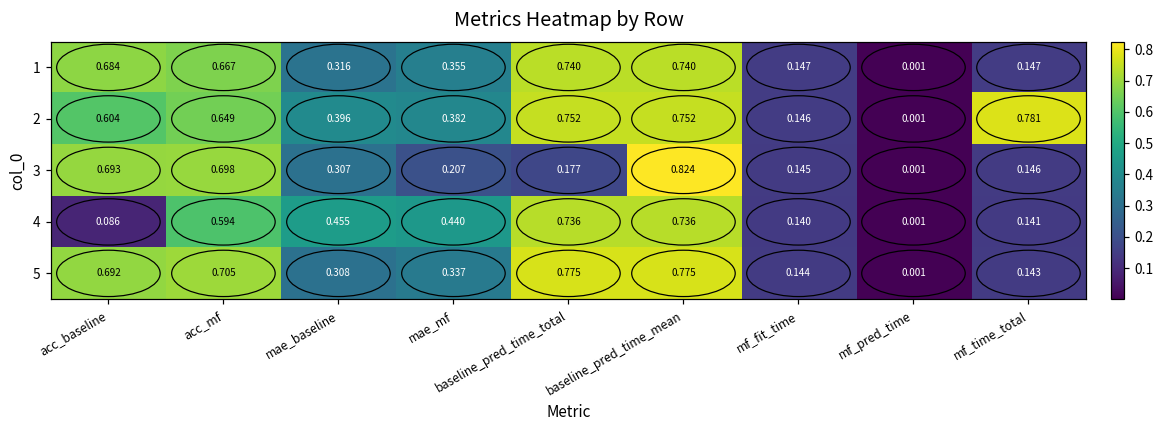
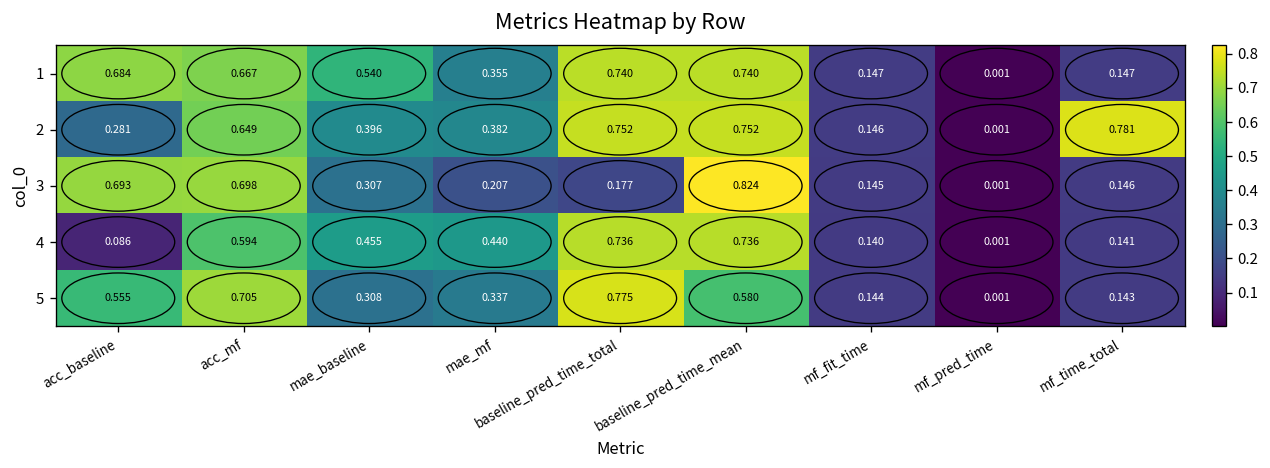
1, mae_baseline: 0.316 -> 0.540
2, acc_baseline: 0.604 -> 0.281
5, acc_baseline: 0.692 -> 0.555
5, baseline_pred_time_mean: 0.775 -> 0.580
